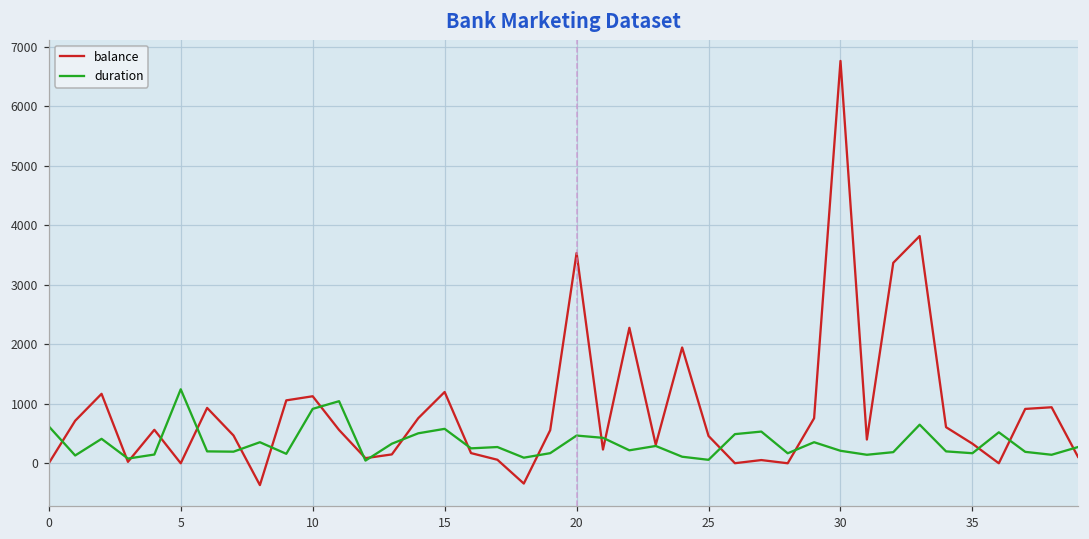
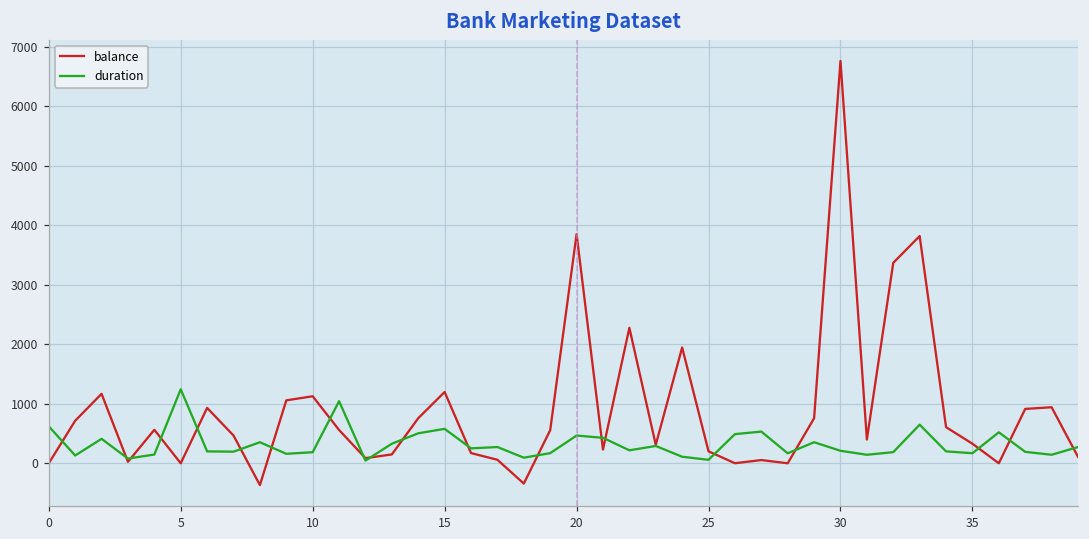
duration, 10: 900 -> 200
balance, 20: 3500 -> 3900
balance, 25: 500 -> 200
